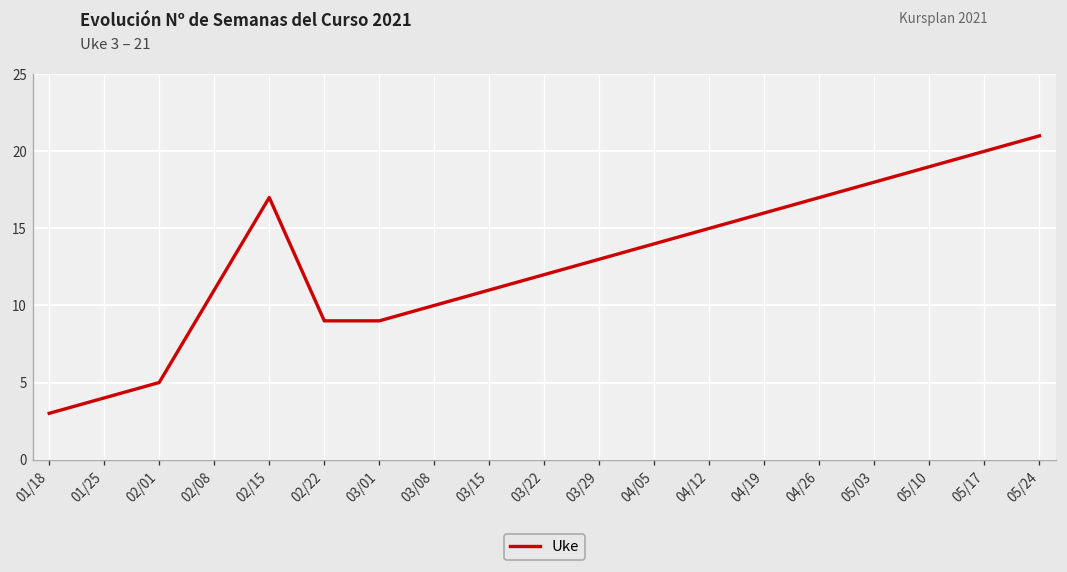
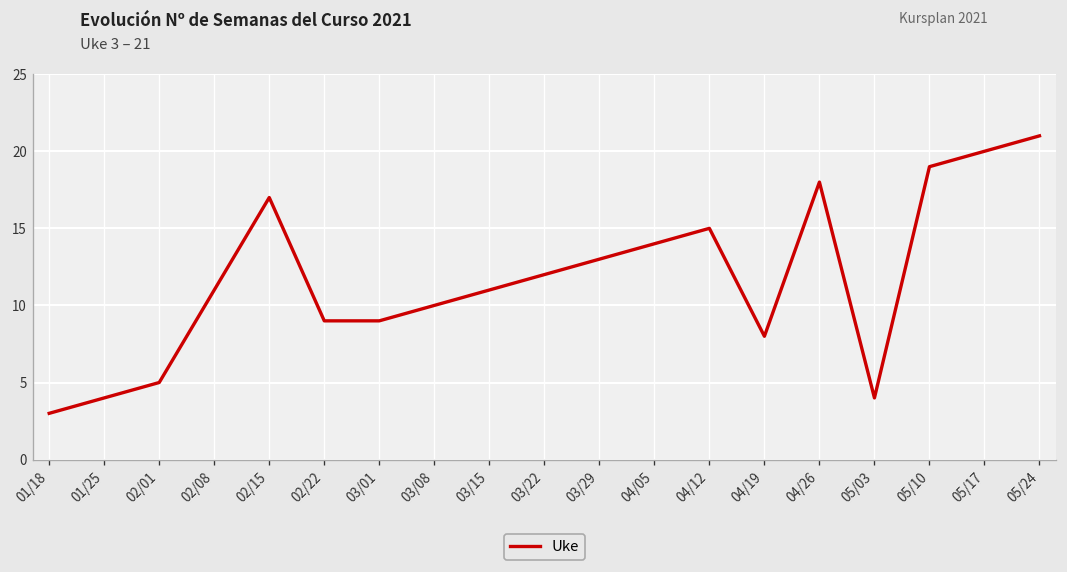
04/19: 16 -> 8
04/26: 17 -> 18
05/03: 18 -> 4
